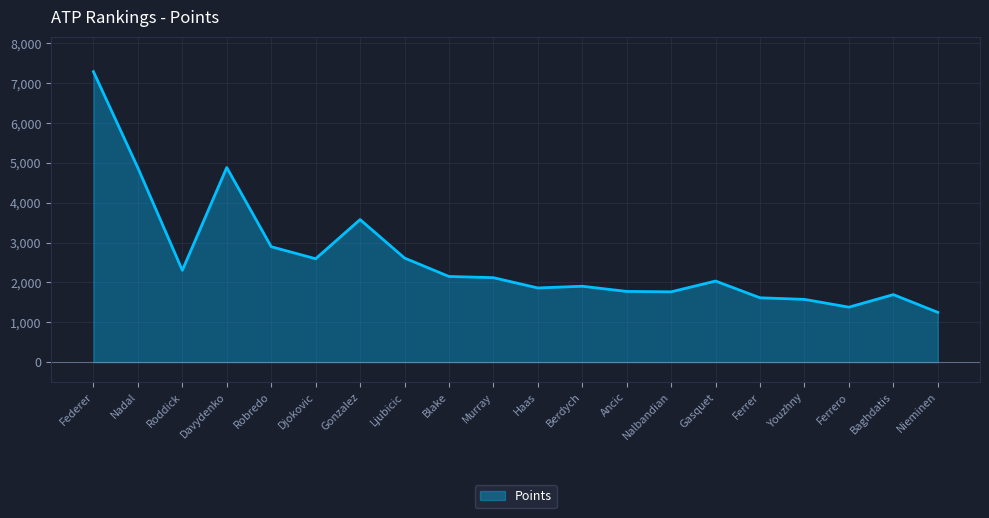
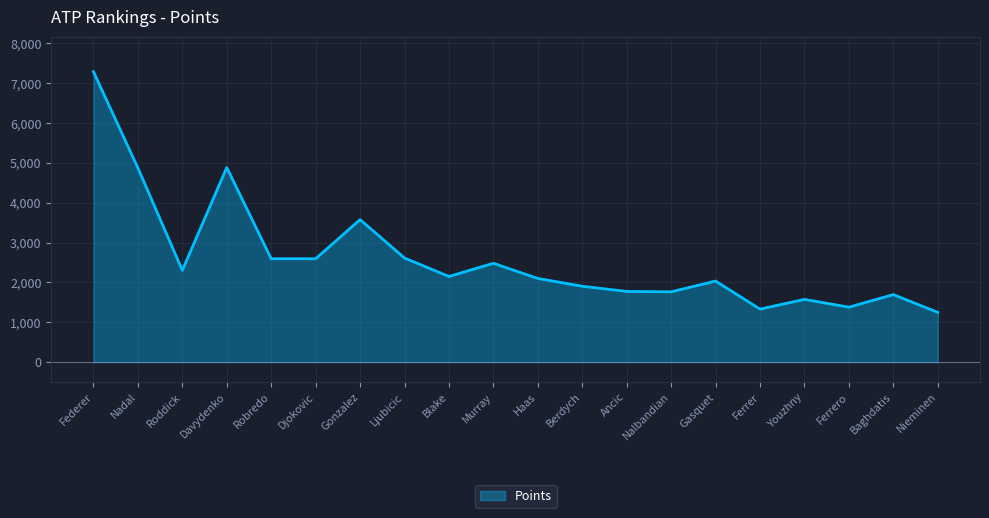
Robredo: 2,900 -> 2,600
Murray: 2,100 -> 2,500
Haas: 1,900 -> 2,100
Ferrer: 1,600 -> 1,300
